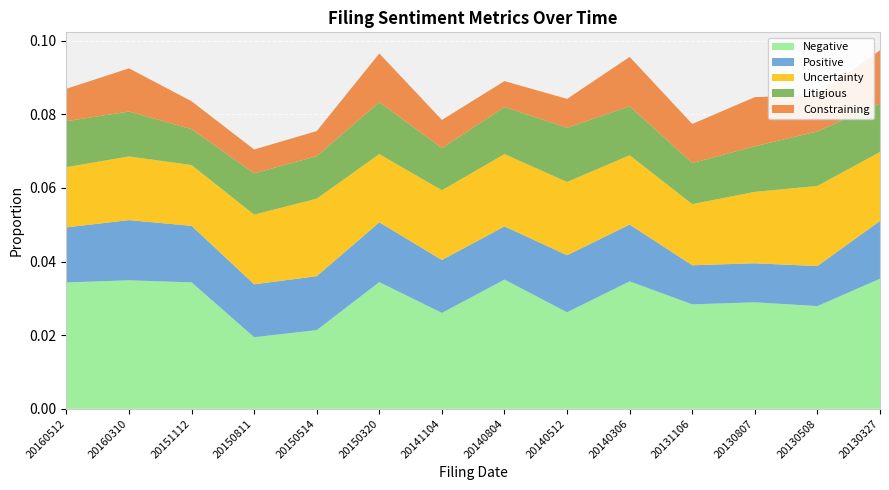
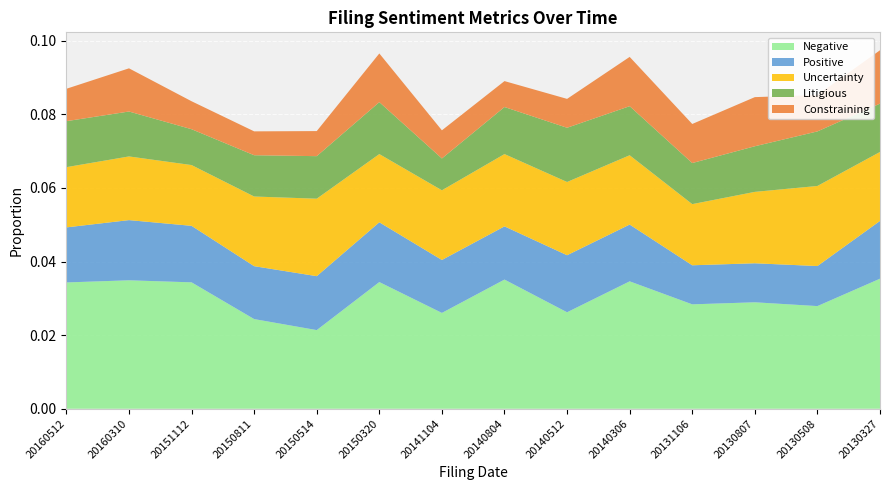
Negative, 20150811: 0.019 -> 0.024
Litigious, 20141104: 0.011 -> 0.009
